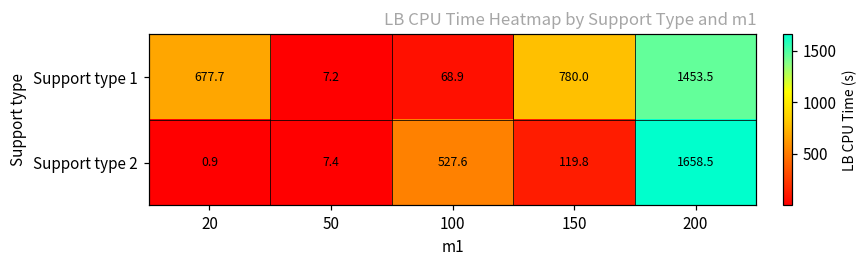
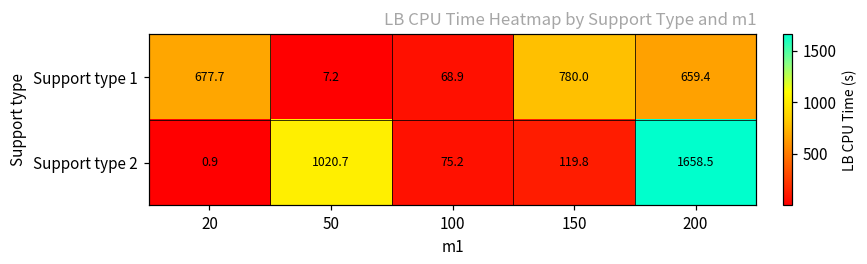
Support type 1, 200: 1453.5 -> 659.4
Support type 2, 50: 7.4 -> 1020.7
Support type 2, 100: 527.6 -> 75.2
